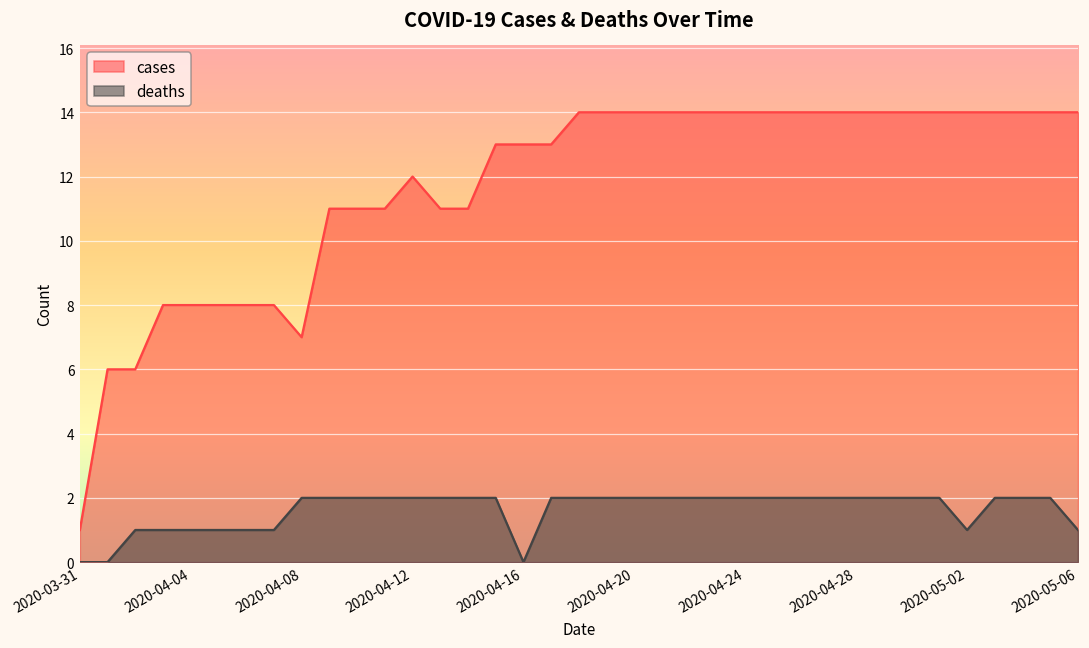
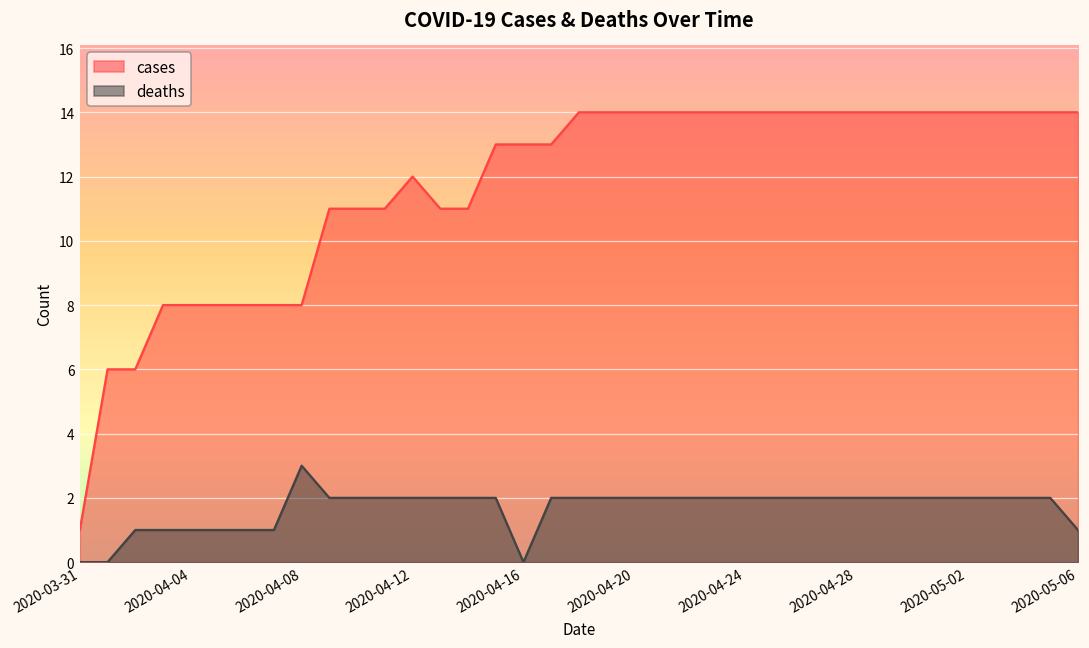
cases, 2020-04-08: 7 -> 8
deaths, 2020-04-08: 2 -> 3
deaths, 2020-05-02: 1 -> 2
